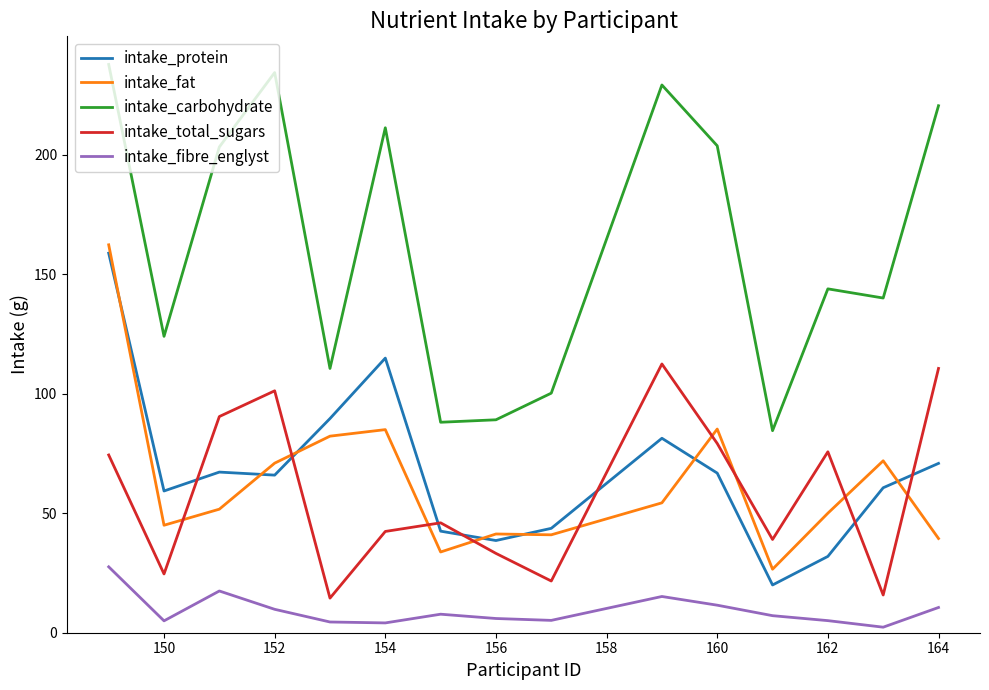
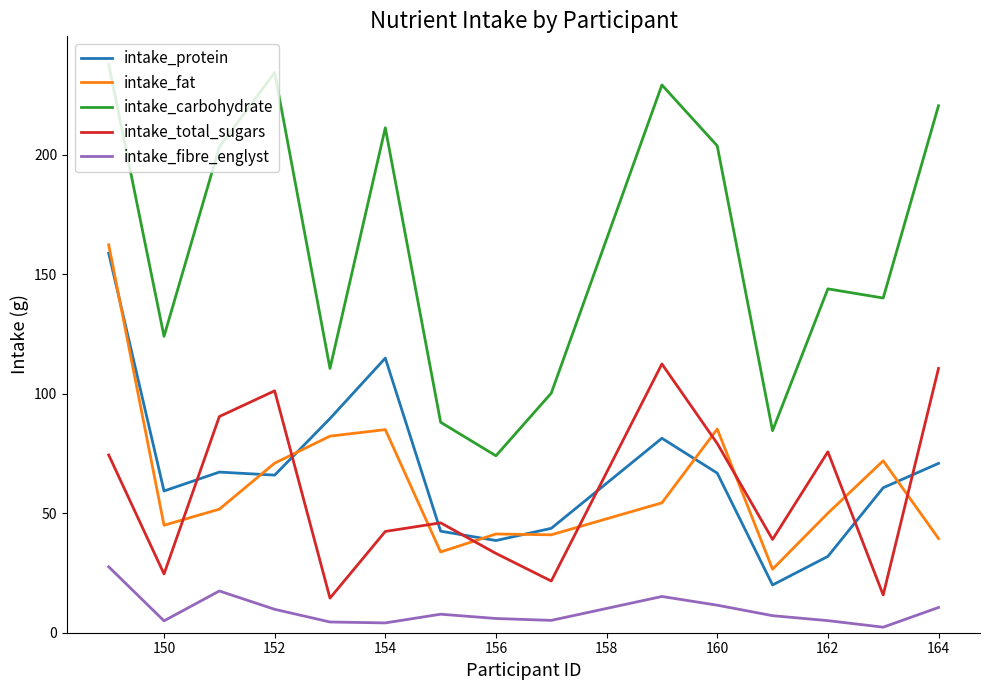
intake_carbohydrate, 156: 89 -> 74
